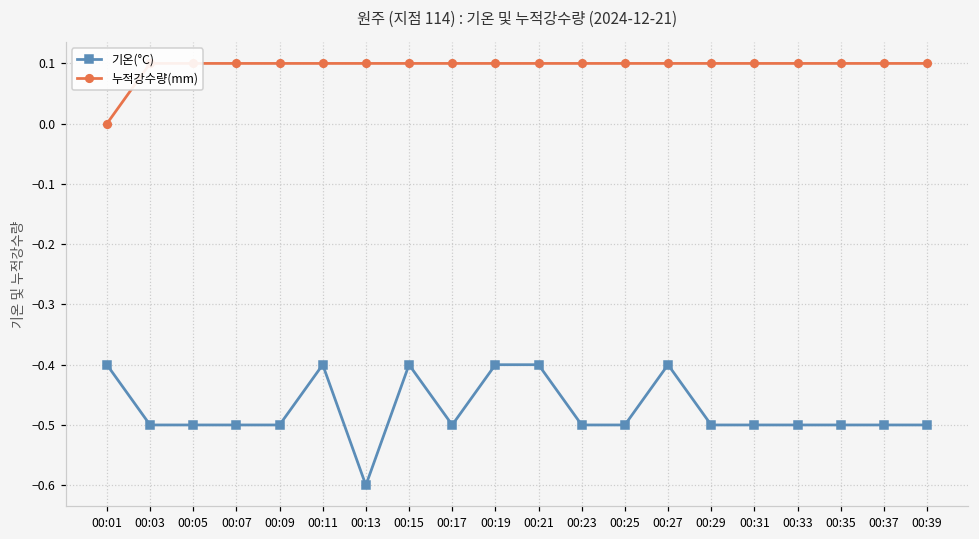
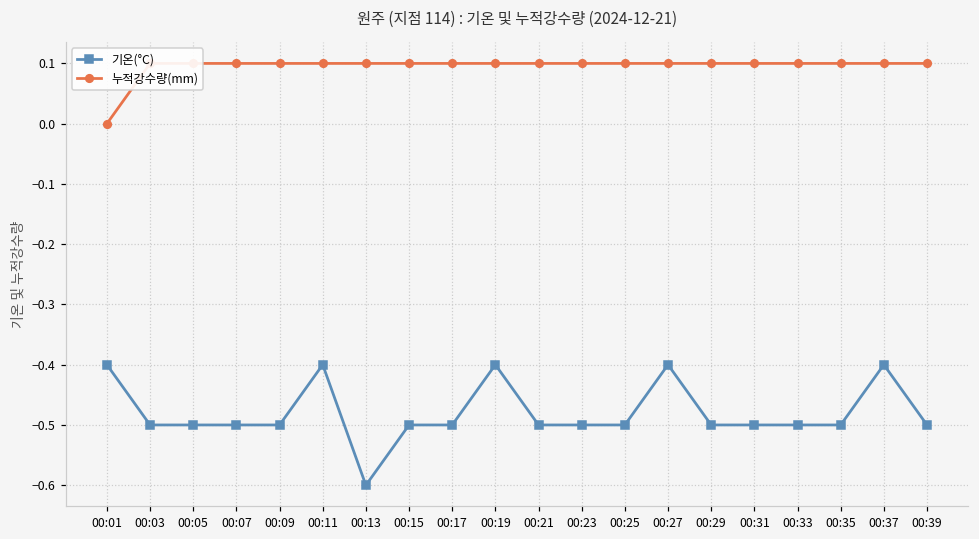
기온(°C), 00:15: -0.4 -> -0.5
기온(°C), 00:21: -0.4 -> -0.5
기온(°C), 00:37: -0.5 -> -0.4
